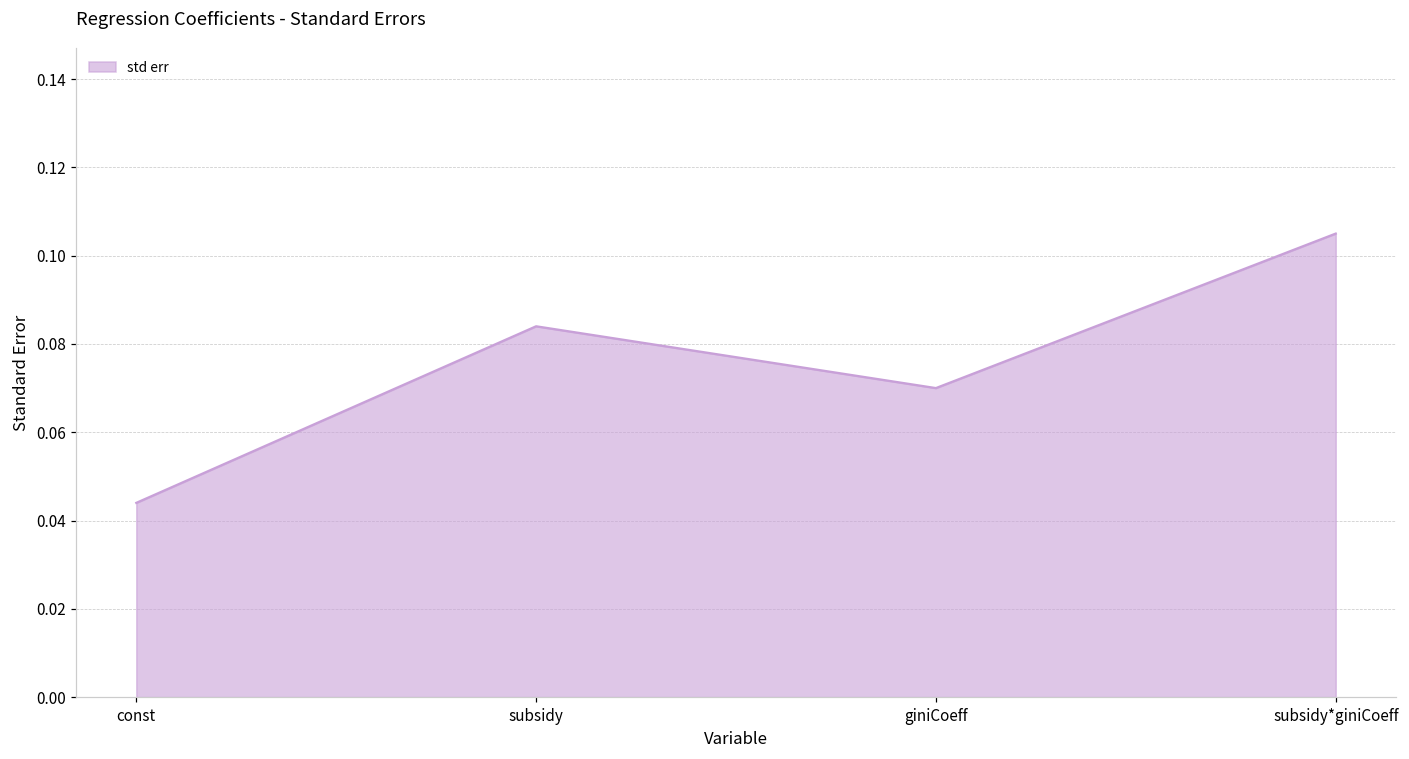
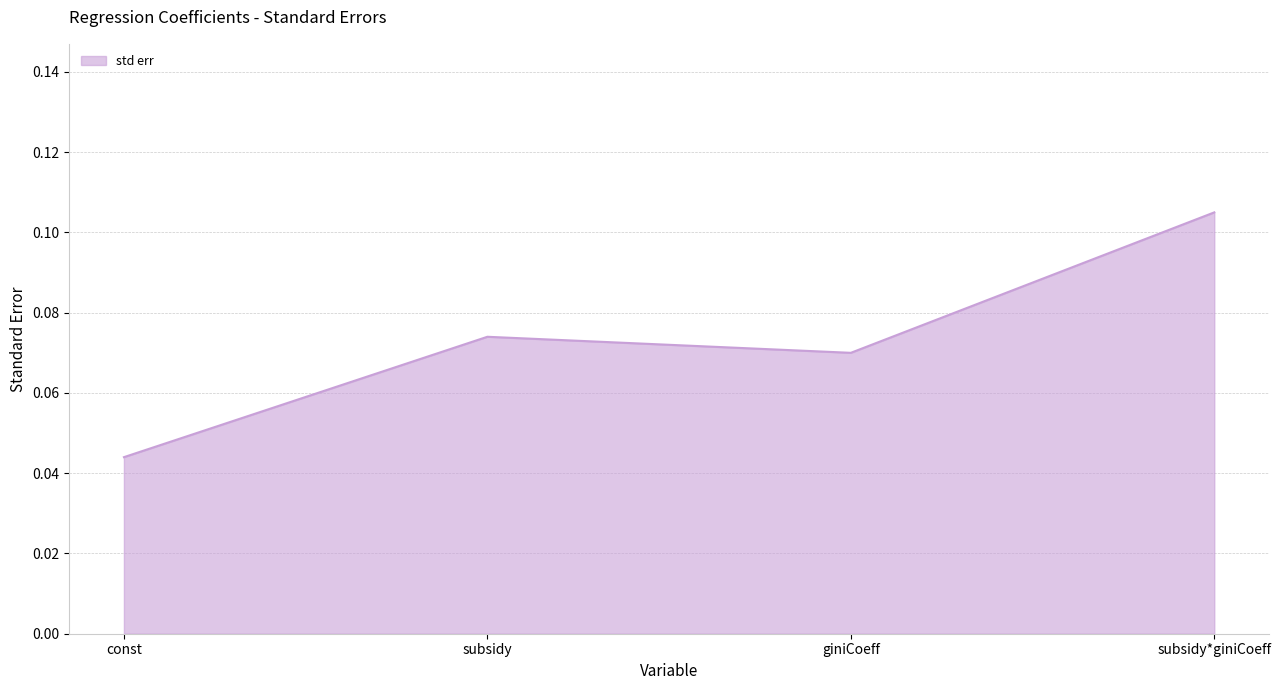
subsidy: 0.084 -> 0.074
